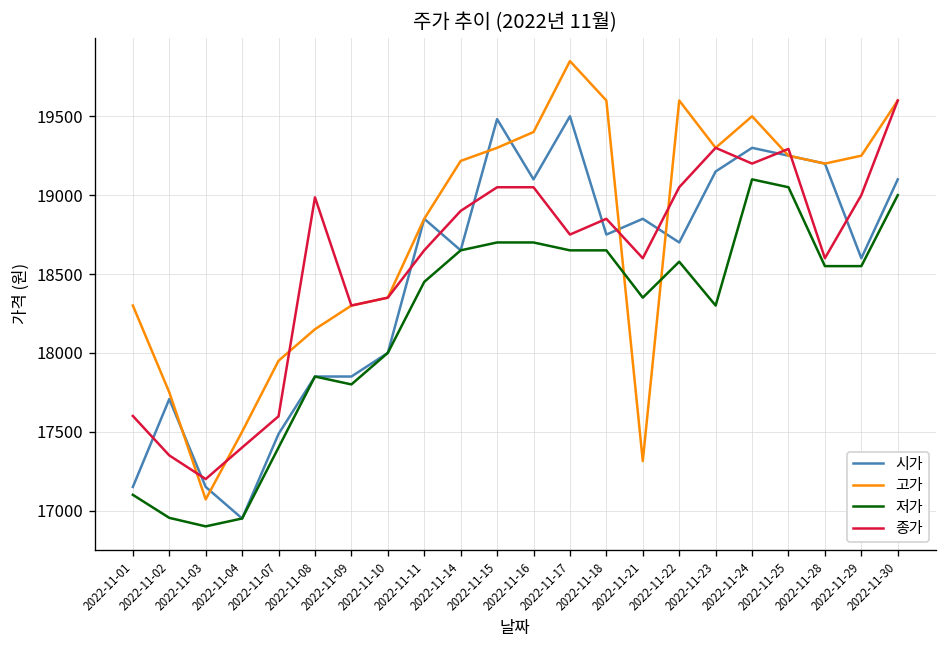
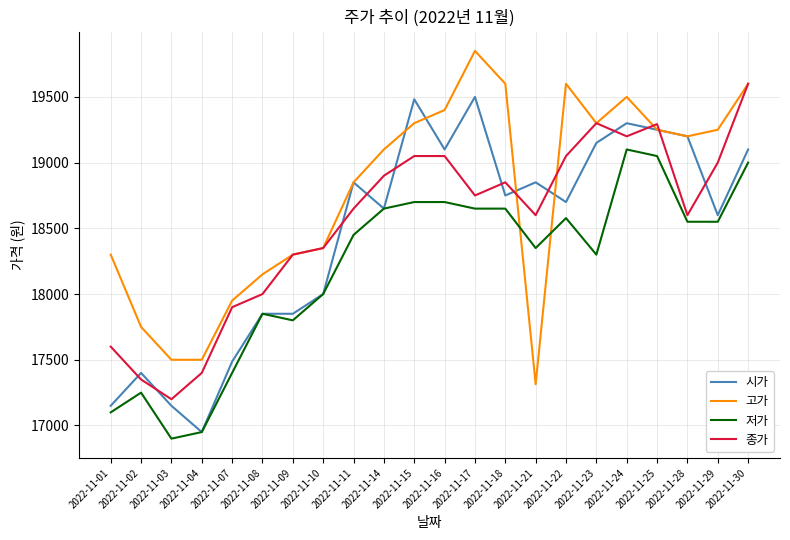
시가, 2022-11-02: 17710 -> 17400
저가, 2022-11-02: 16950 -> 17250
고가, 2022-11-03: 17070 -> 17500
종가, 2022-11-07: 17600 -> 17900
종가, 2022-11-08: 18990 -> 18000
고가, 2022-11-14: 19220 -> 19100
